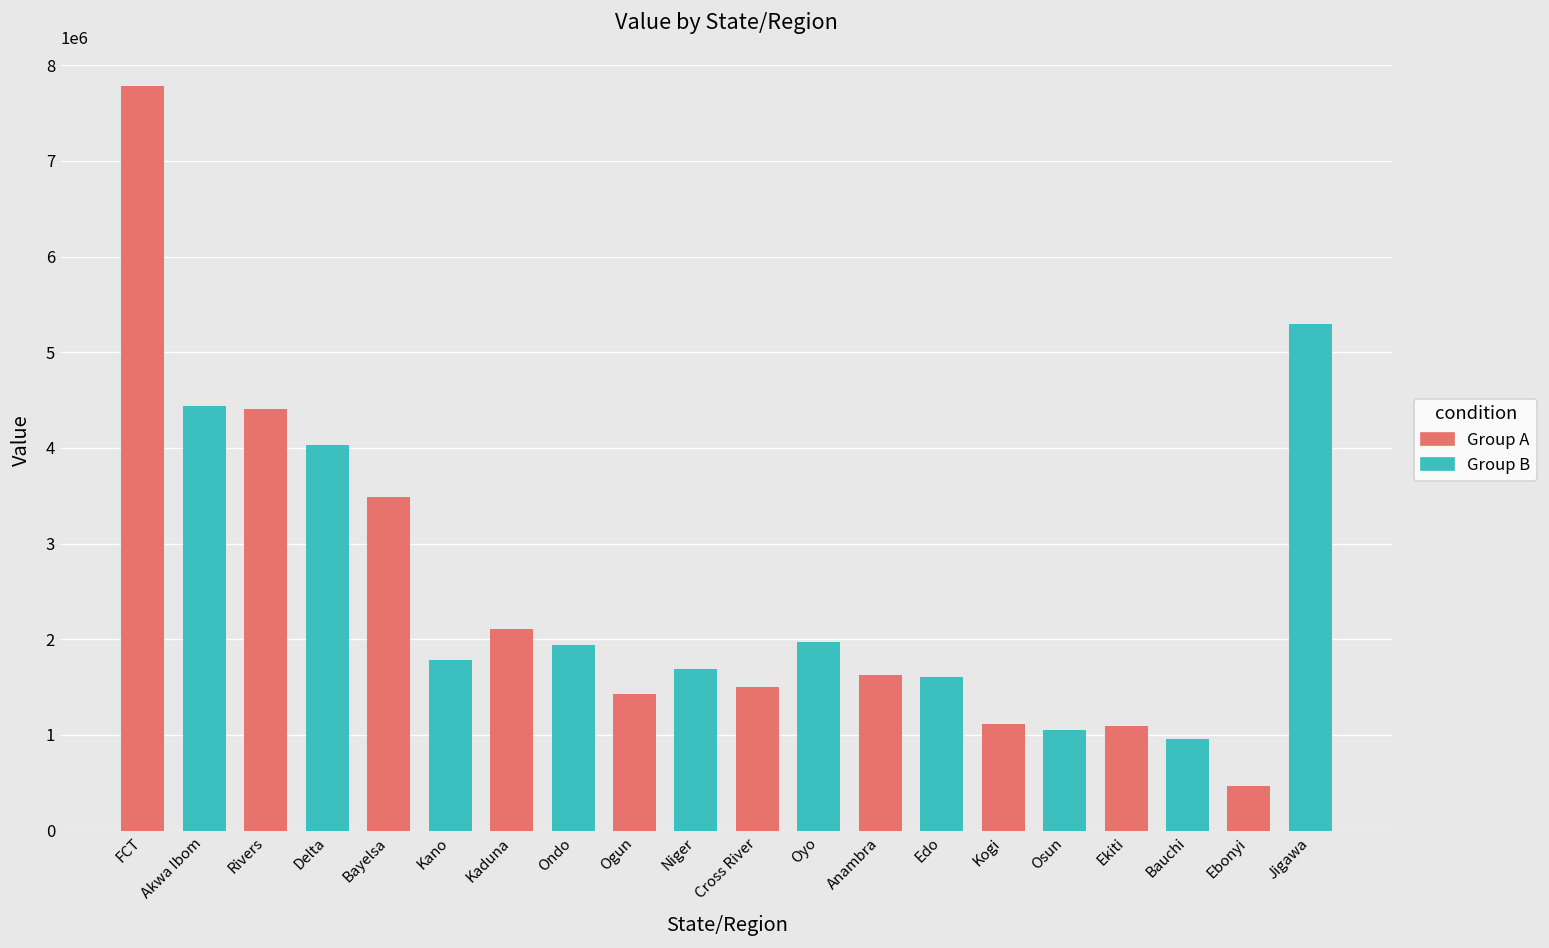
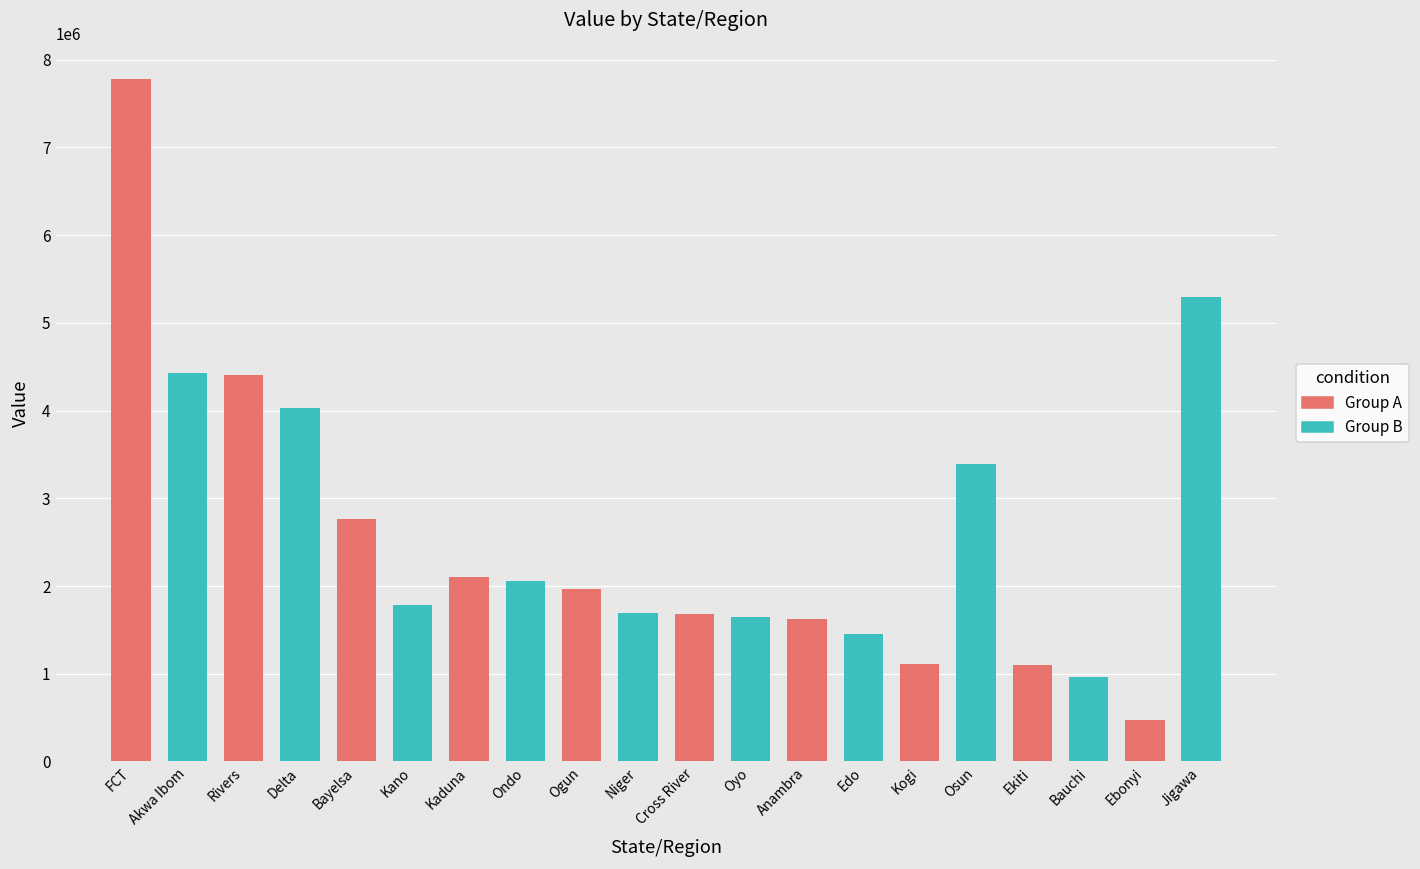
Bayelsa: 3500000 -> 2800000
Ondo: 1900000 -> 2100000
Ogun: 1400000 -> 2000000
Cross River: 1500000 -> 1700000
Oyo: 2000000 -> 1600000
Edo: 1600000 -> 1500000
Osun: 1000000 -> 3400000
